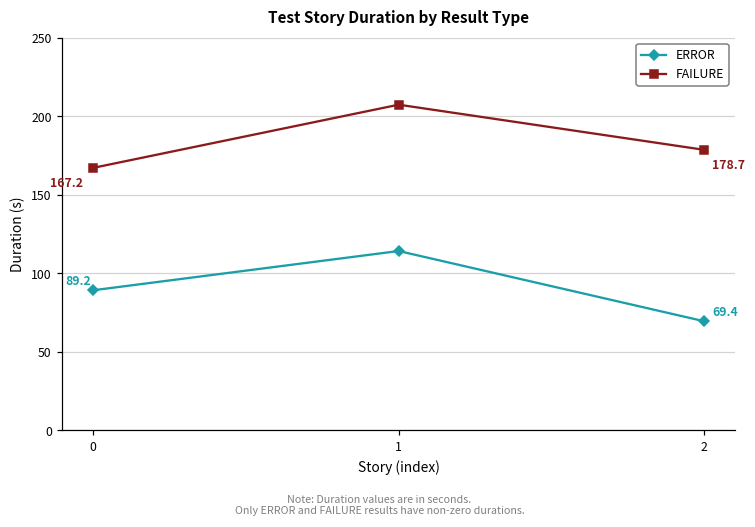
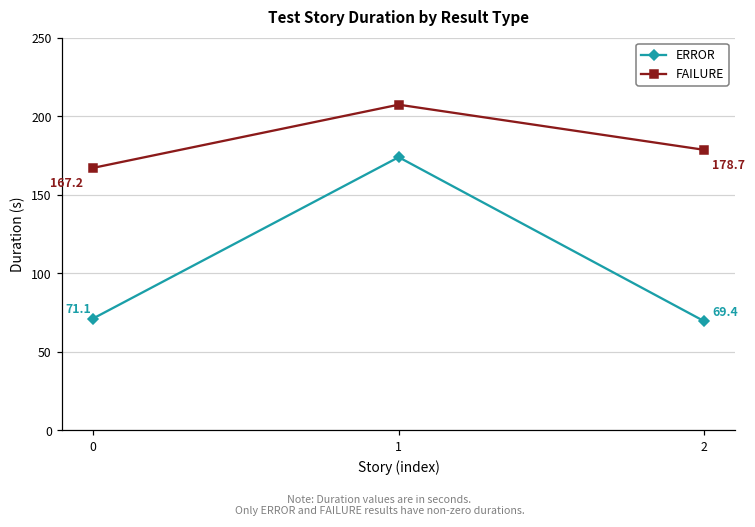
ERROR, 0: 89.2 -> 71.1
ERROR, 1: 114 -> 174
